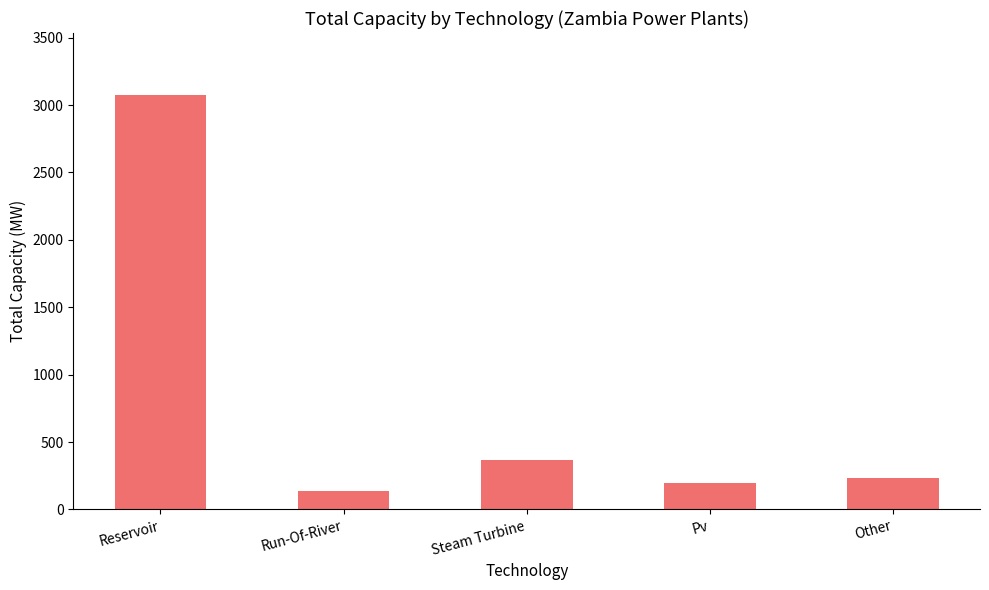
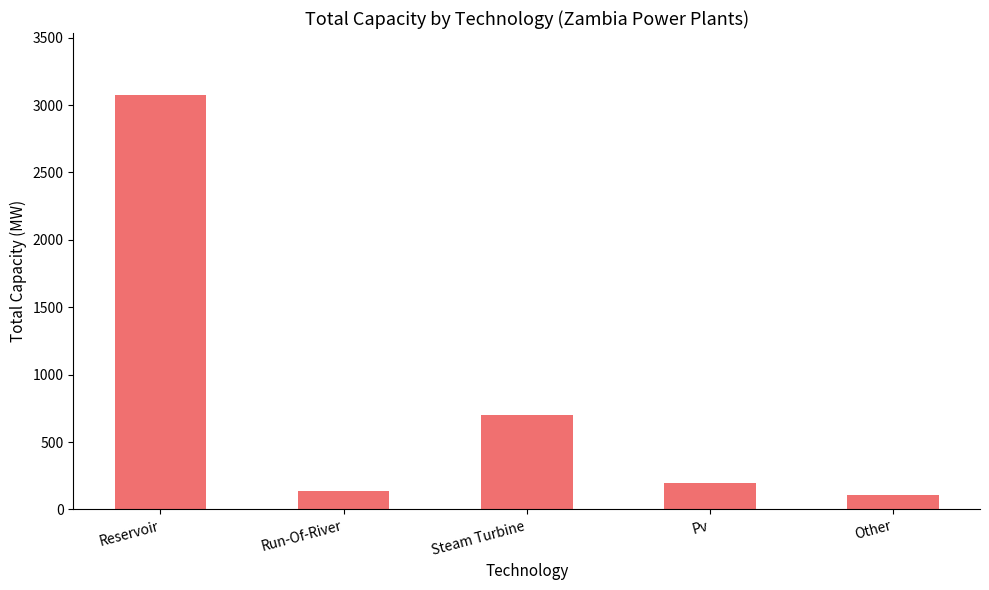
Steam Turbine: 370 -> 700
Other: 230 -> 110
